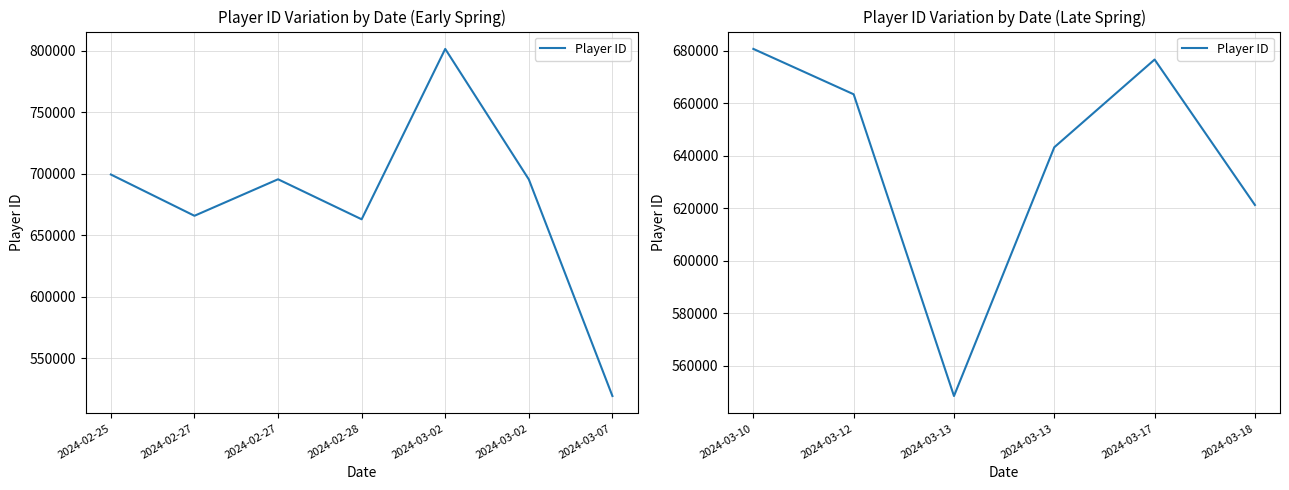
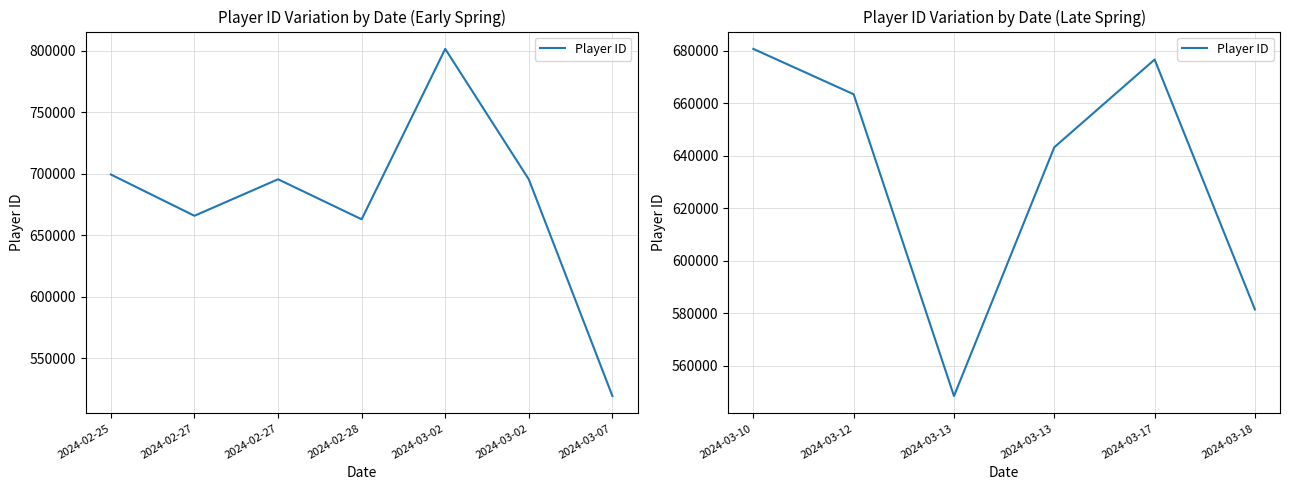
Player ID Variation by Date (Late Spring), 2024-03-18: 621000 -> 581000
